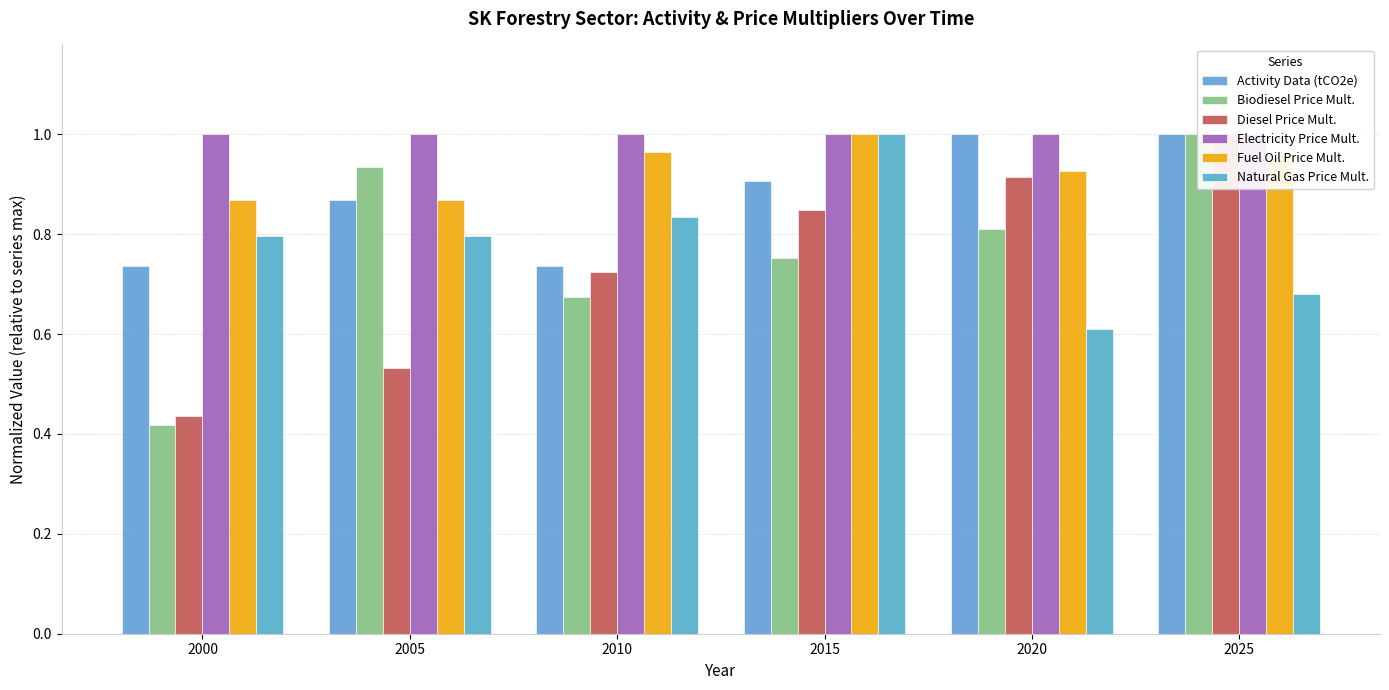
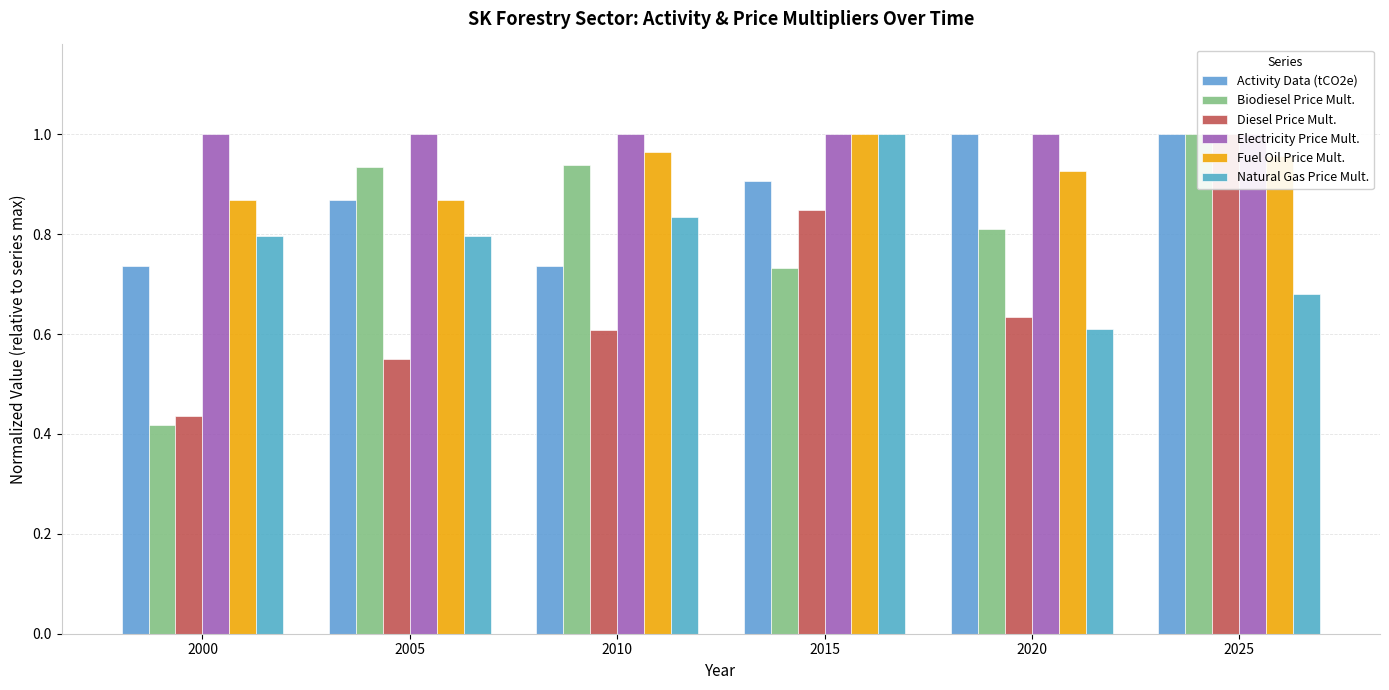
Diesel Price Mult., 2005: 0.53 -> 0.55
Biodiesel Price Mult., 2010: 0.67 -> 0.94
Diesel Price Mult., 2010: 0.72 -> 0.61
Biodiesel Price Mult., 2015: 0.75 -> 0.73
Diesel Price Mult., 2020: 0.92 -> 0.63
